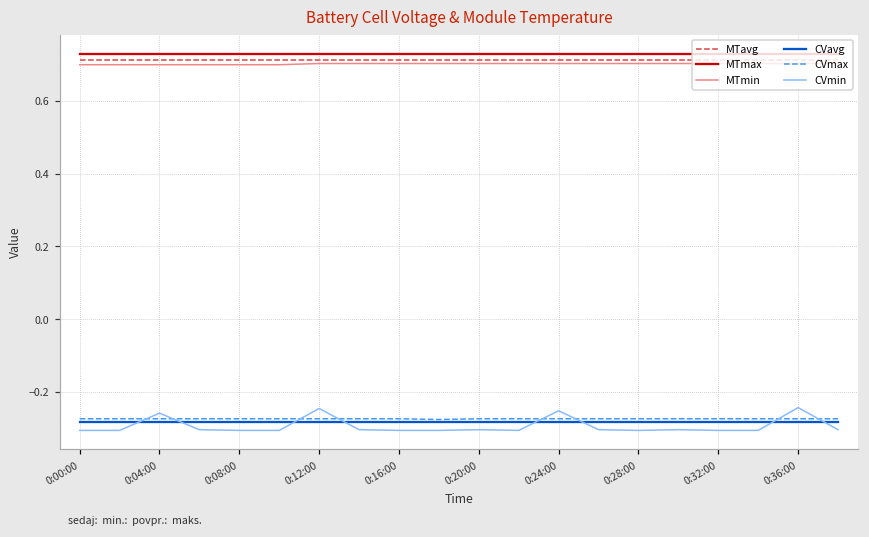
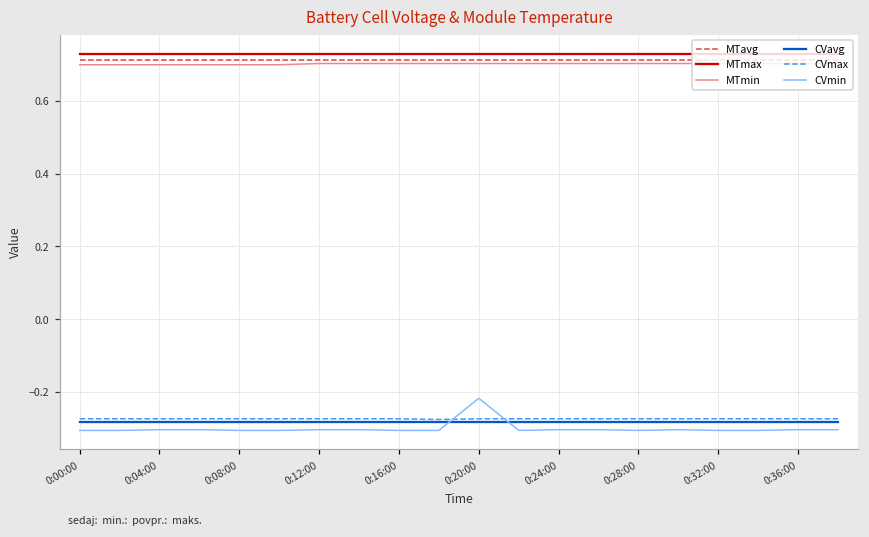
CVmin, 0:04:00: -0.26 -> -0.30
CVmin, 0:12:00: -0.25 -> -0.30
CVmin, 0:20:00: -0.30 -> -0.22
CVmin, 0:24:00: -0.25 -> -0.30
CVmin, 0:36:00: -0.24 -> -0.30
